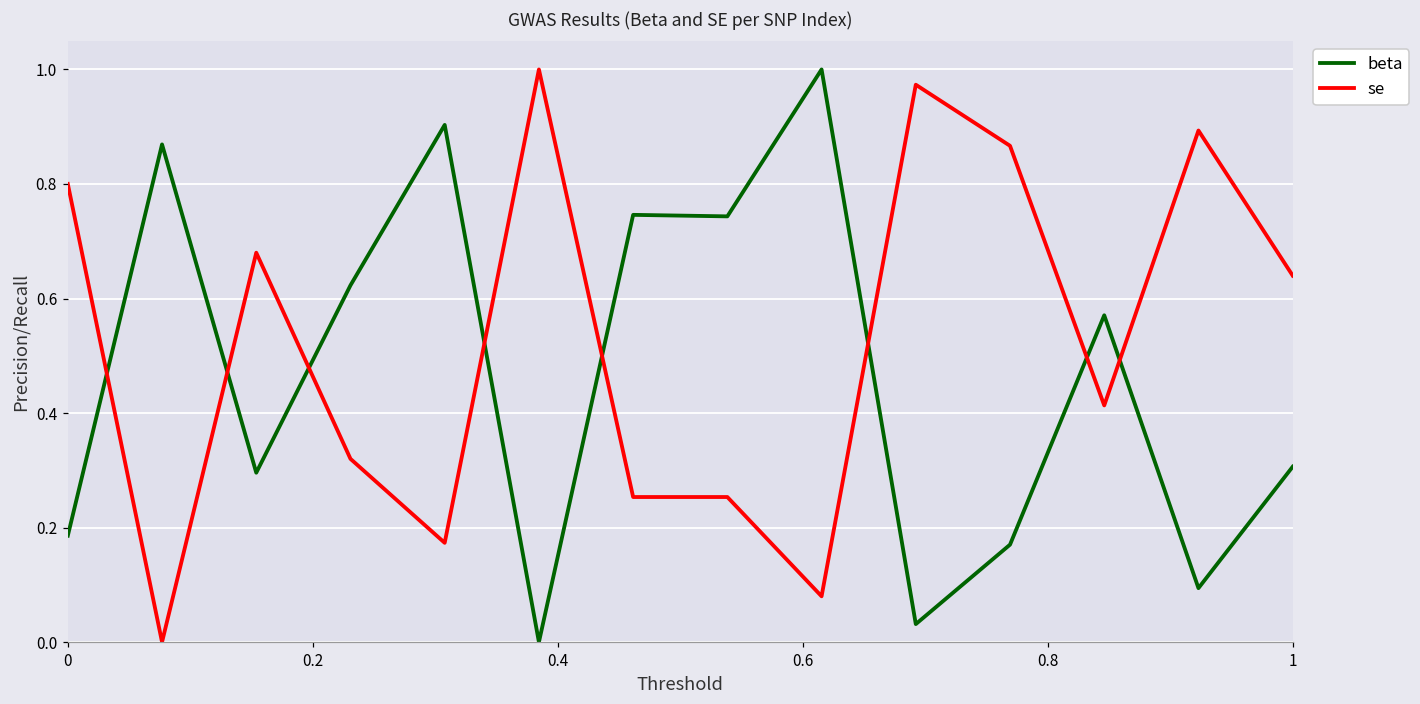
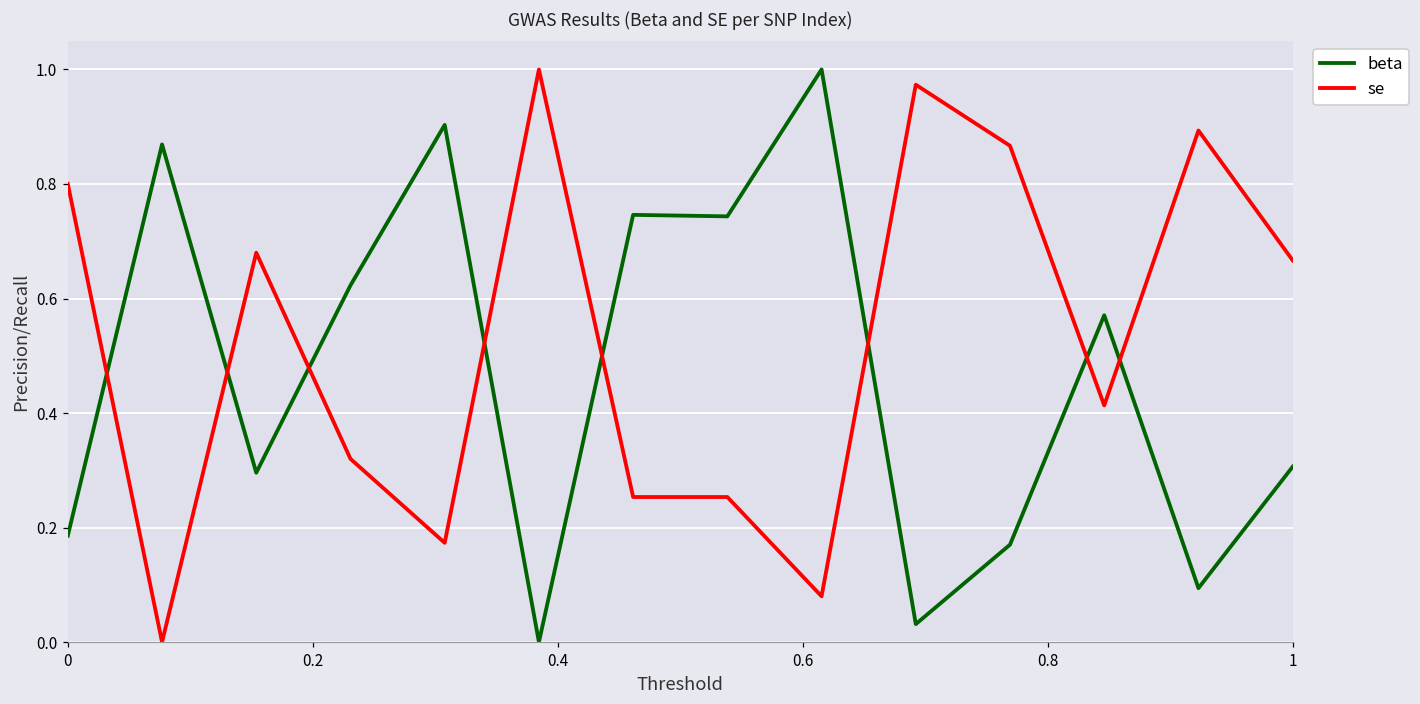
se, 1: 0.64 -> 0.67
